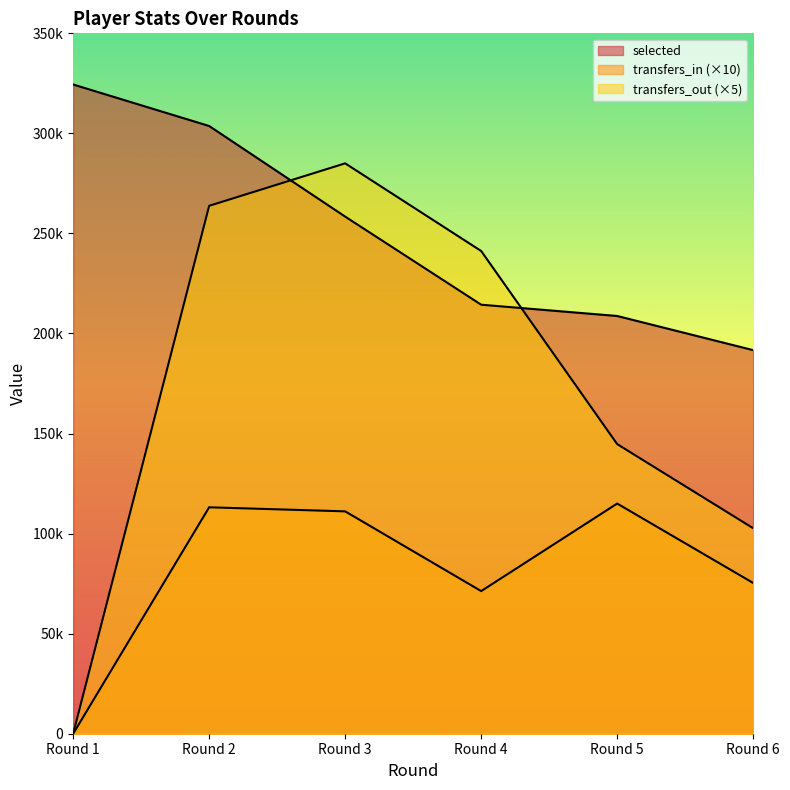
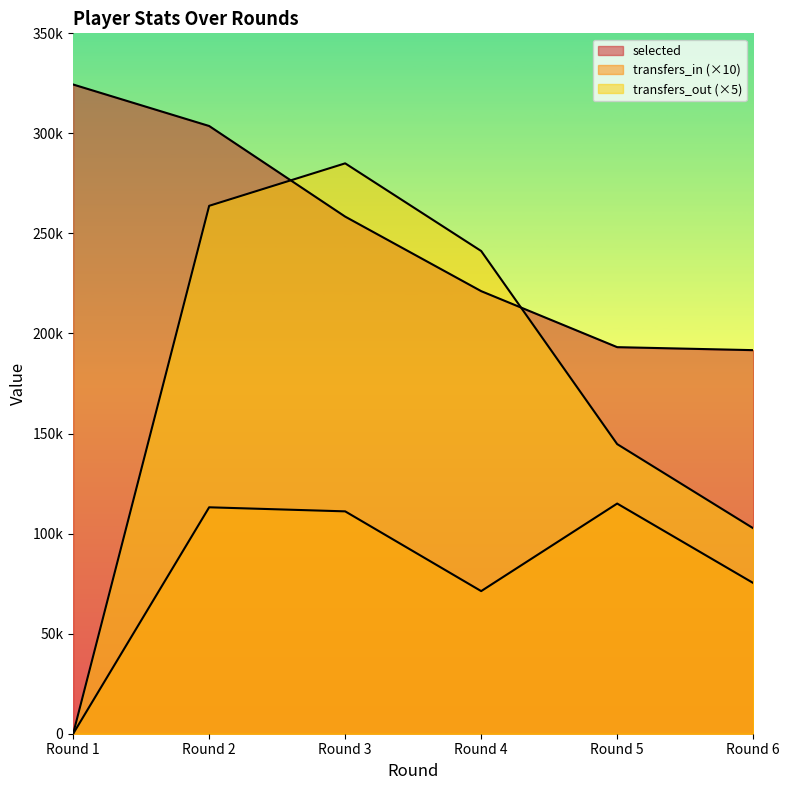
selected, Round 4: 214000 -> 221000
selected, Round 5: 209000 -> 193000
